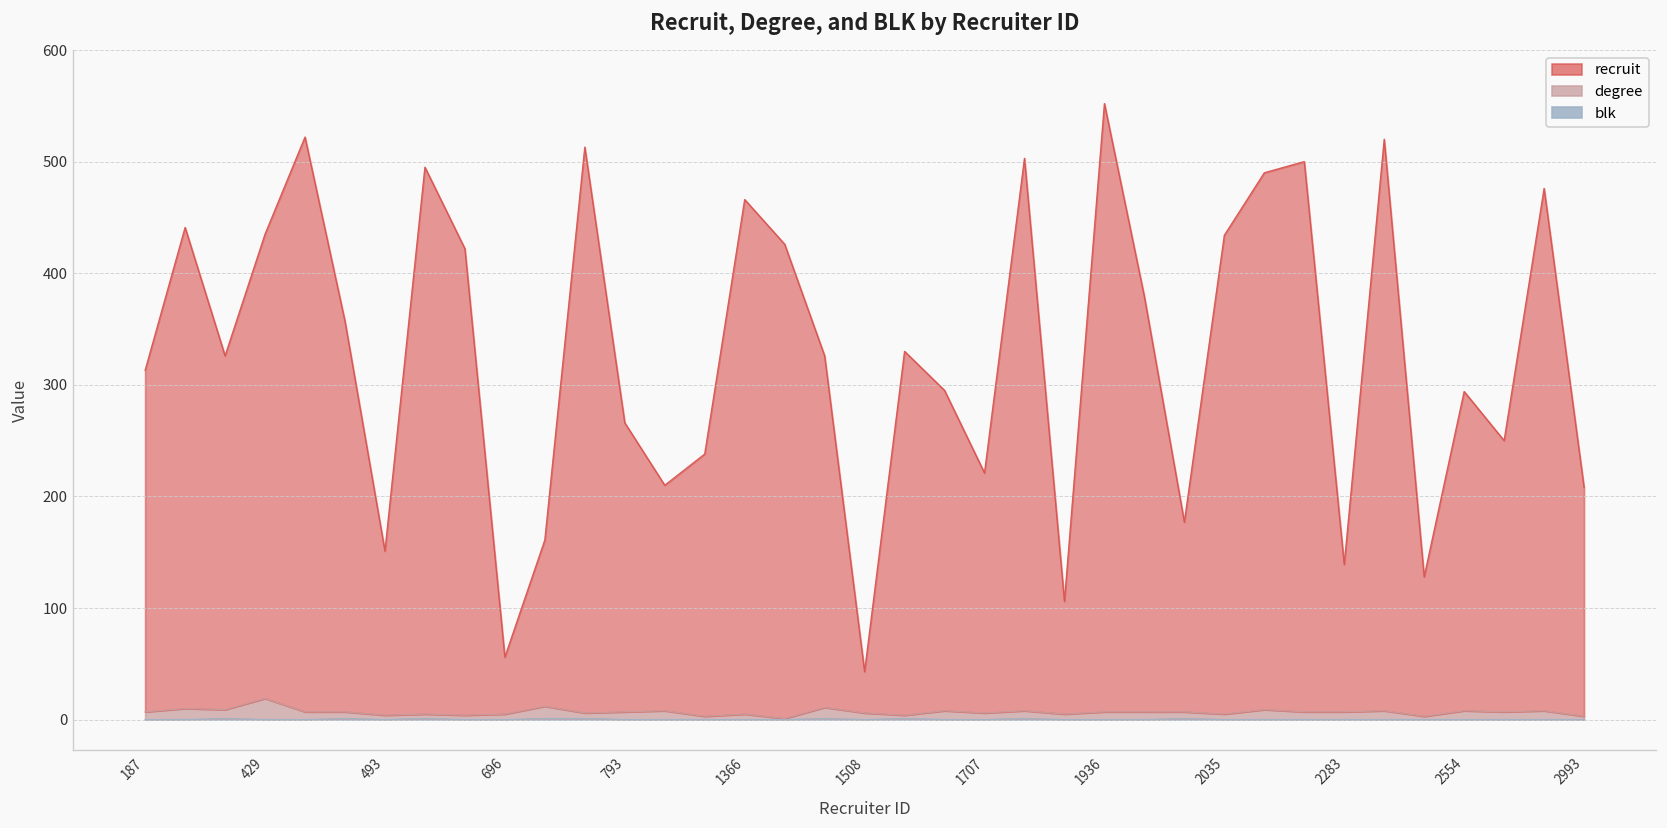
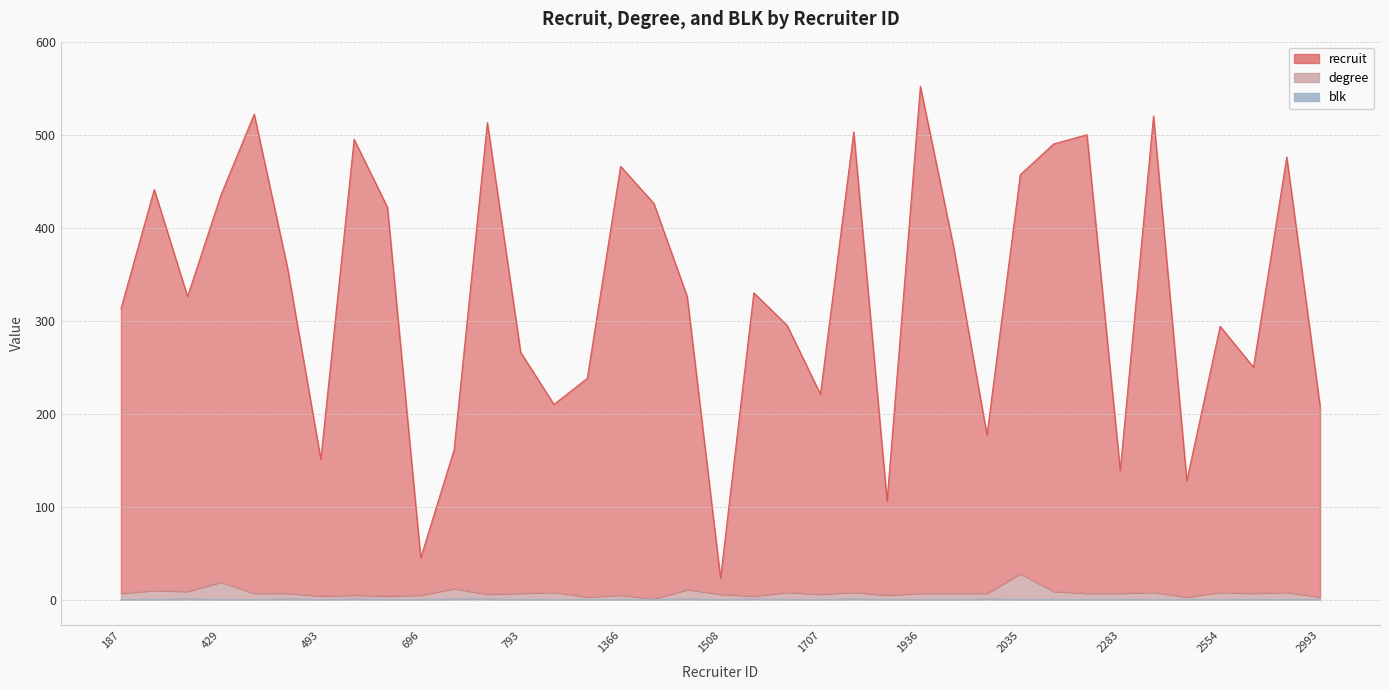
recruit, 696: 50 -> 40
recruit, 1508: 40 -> 20
degree, 2035: 10 -> 30
